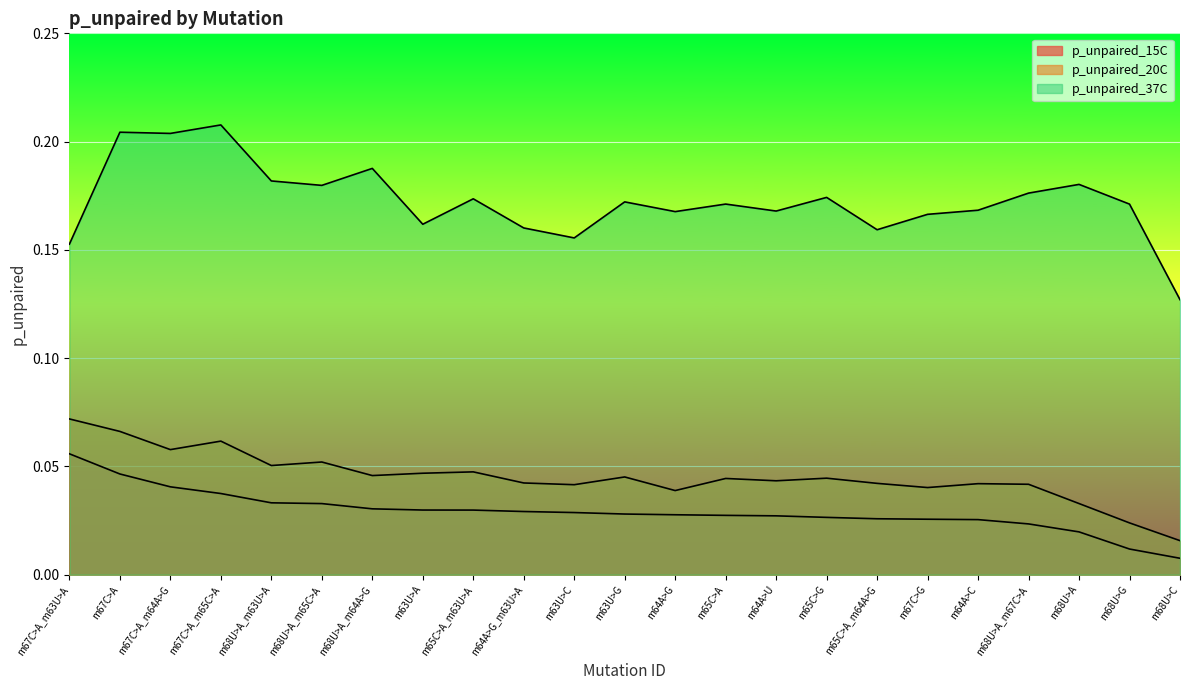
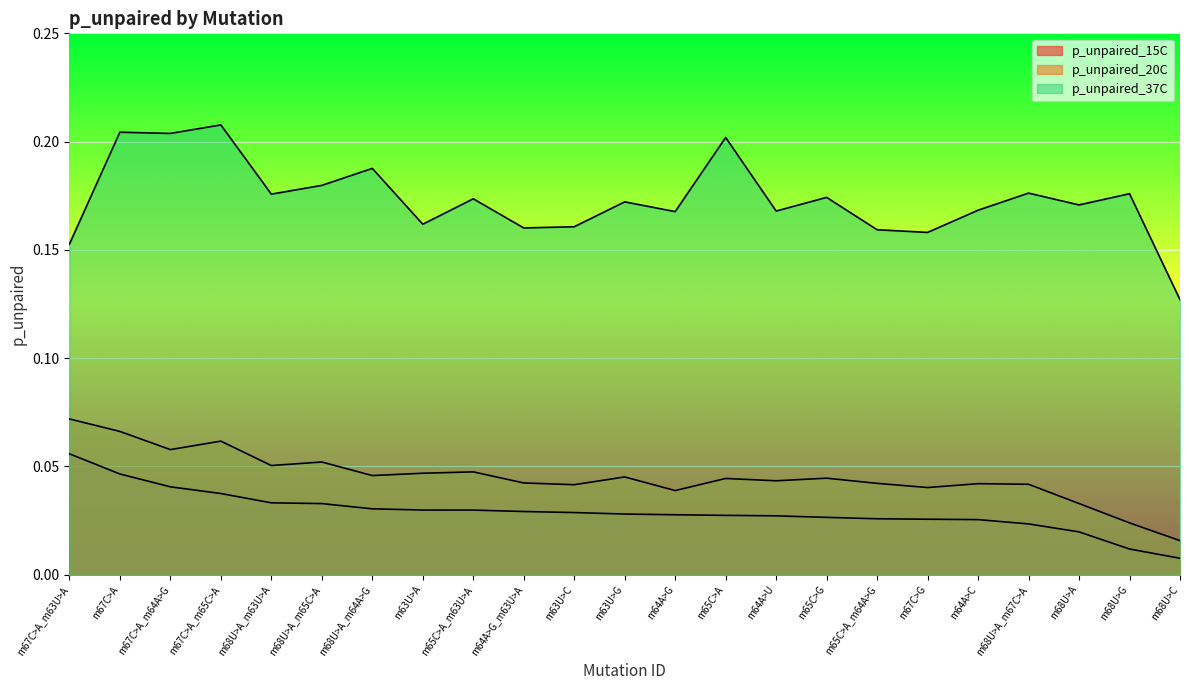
p_unpaired_37C, m68U>A_m63U>A: 0.182 -> 0.176
p_unpaired_37C, m63U>C: 0.156 -> 0.161
p_unpaired_37C, m65C>A: 0.171 -> 0.202
p_unpaired_37C, m67C>G: 0.166 -> 0.158
p_unpaired_37C, m68U>A: 0.180 -> 0.171
p_unpaired_37C, m68U>G: 0.171 -> 0.176
